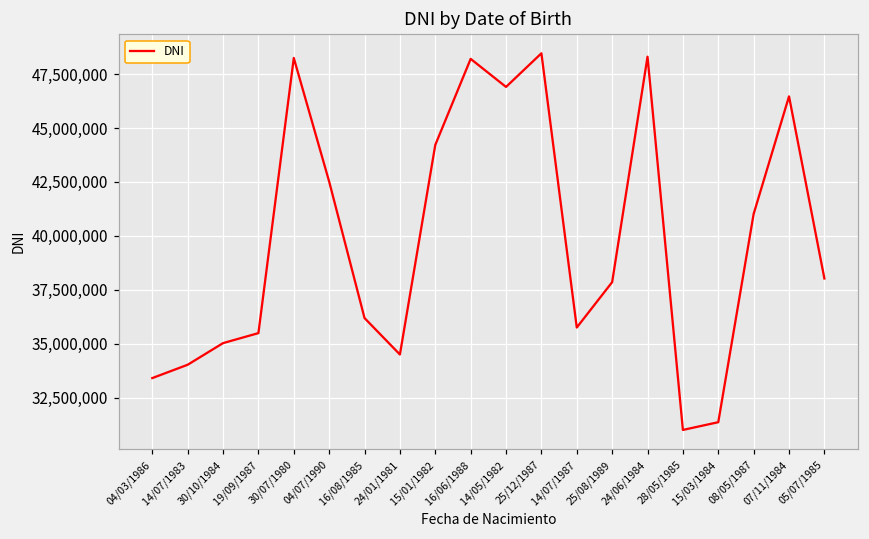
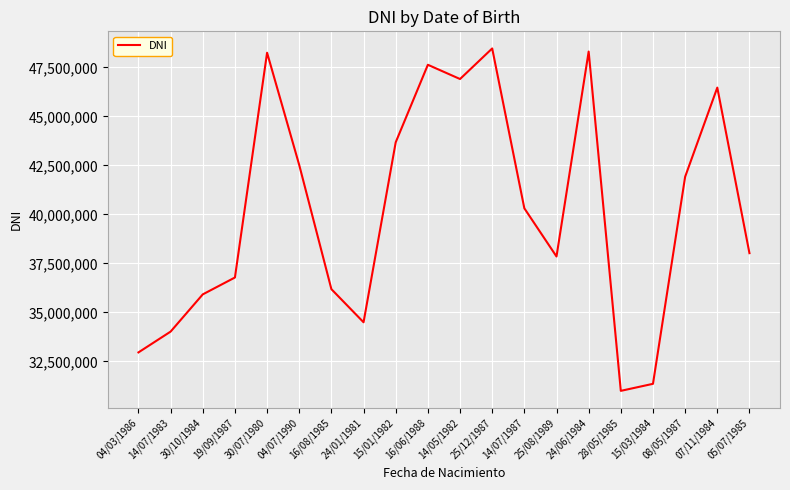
04/03/1986: 33,400,000 -> 33,000,000
30/10/1984: 35,000,000 -> 35,900,000
19/09/1987: 35,500,000 -> 36,800,000
15/01/1982: 44,200,000 -> 43,700,000
16/06/1988: 48,200,000 -> 47,600,000
14/07/1987: 35,700,000 -> 40,300,000
08/05/1987: 41,000,000 -> 41,900,000
